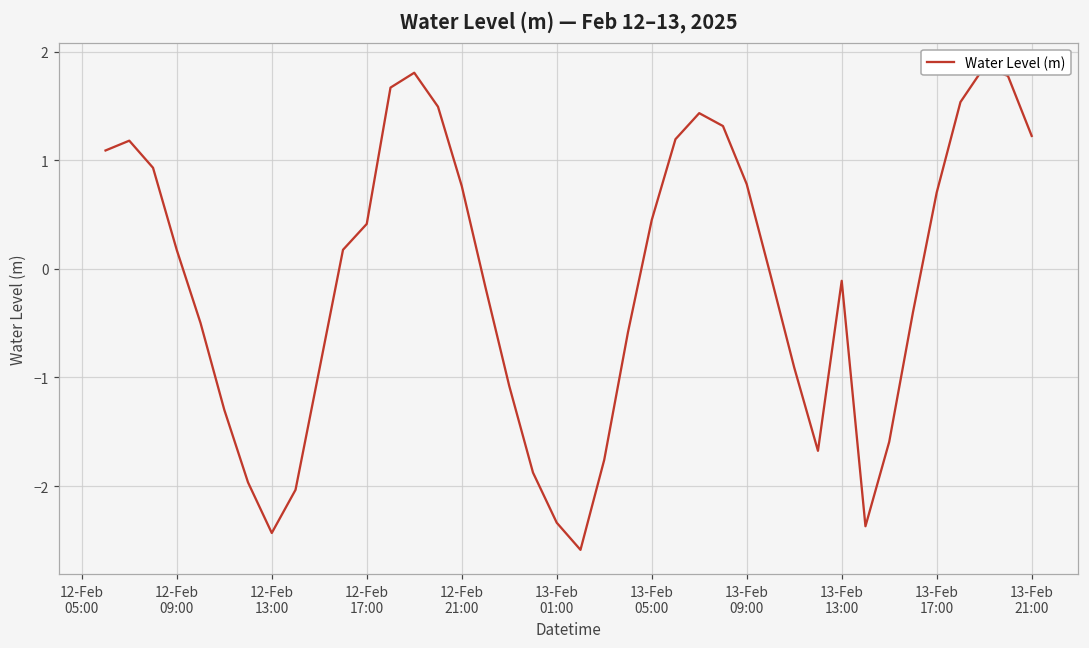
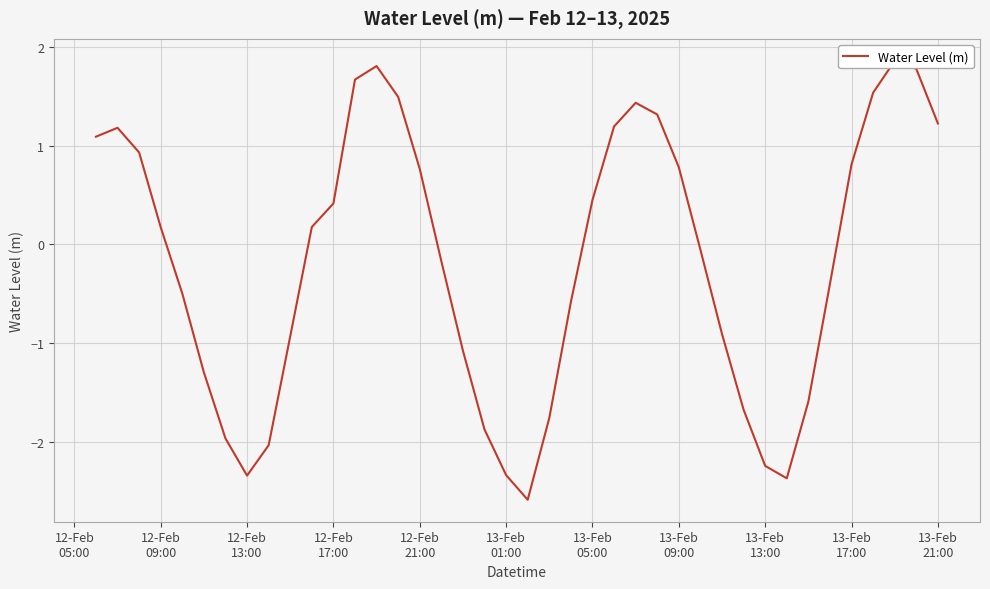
12-Feb 13:00: -2.4 -> -2.3
13-Feb 13:00: -0.1 -> -2.2
13-Feb 17:00: 0.7 -> 0.8
